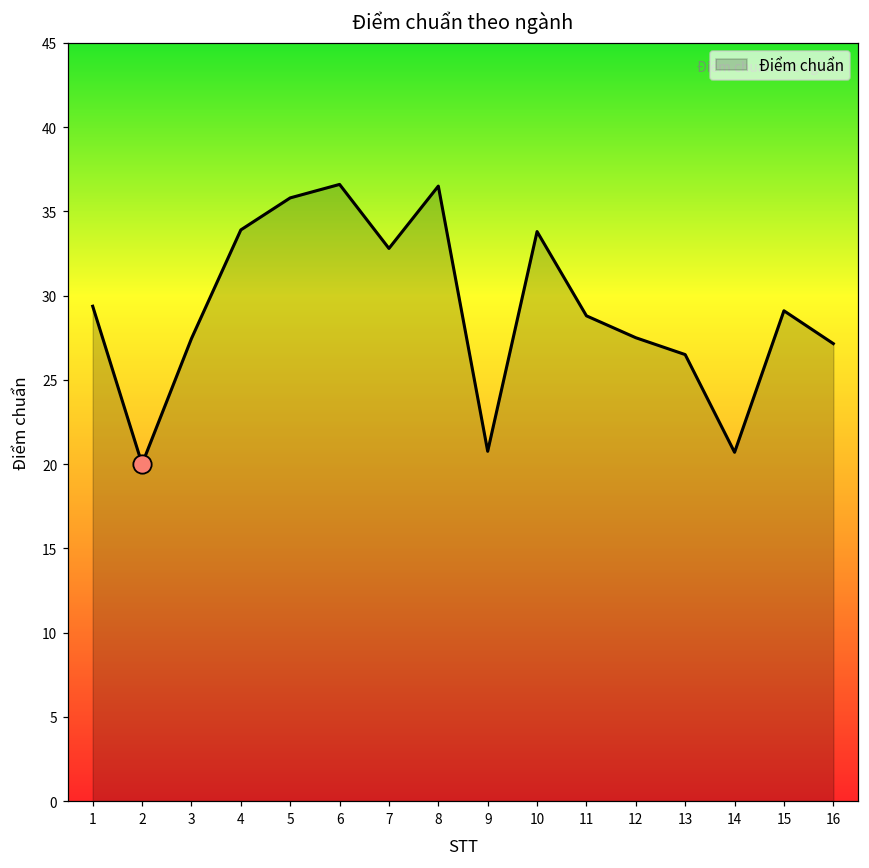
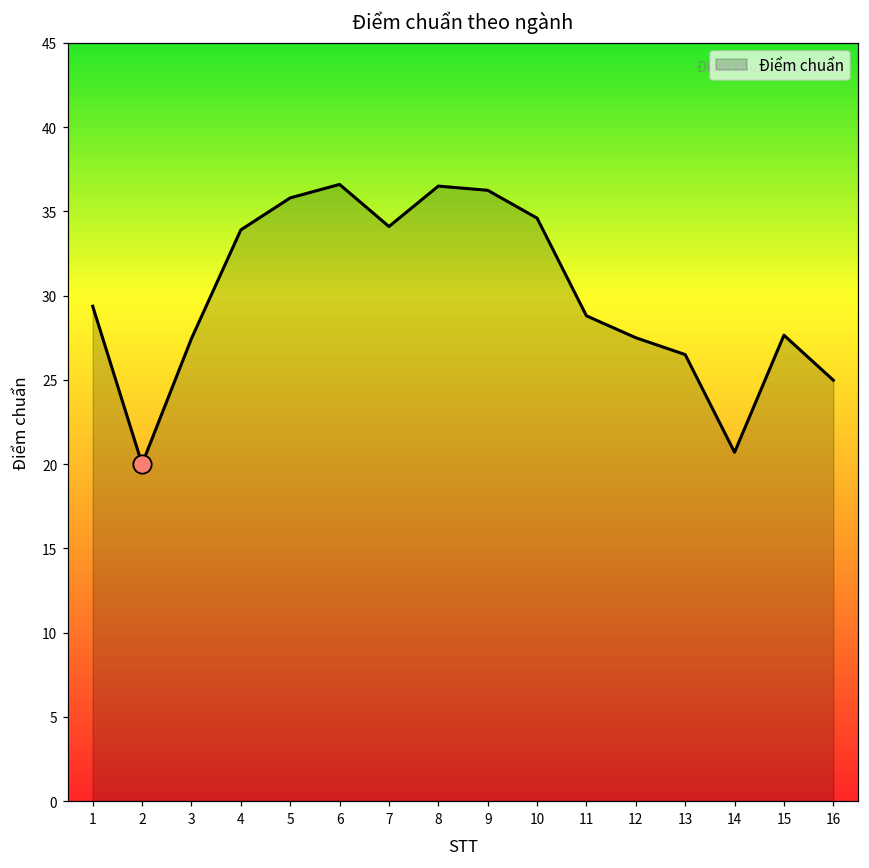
Điểm chuẩn, 7: 32.8 -> 34.1
Điểm chuẩn, 9: 20.8 -> 36.3
Điểm chuẩn, 10: 33.8 -> 34.6
Điểm chuẩn, 15: 29.1 -> 27.7
Điểm chuẩn, 16: 27.2 -> 25.0
